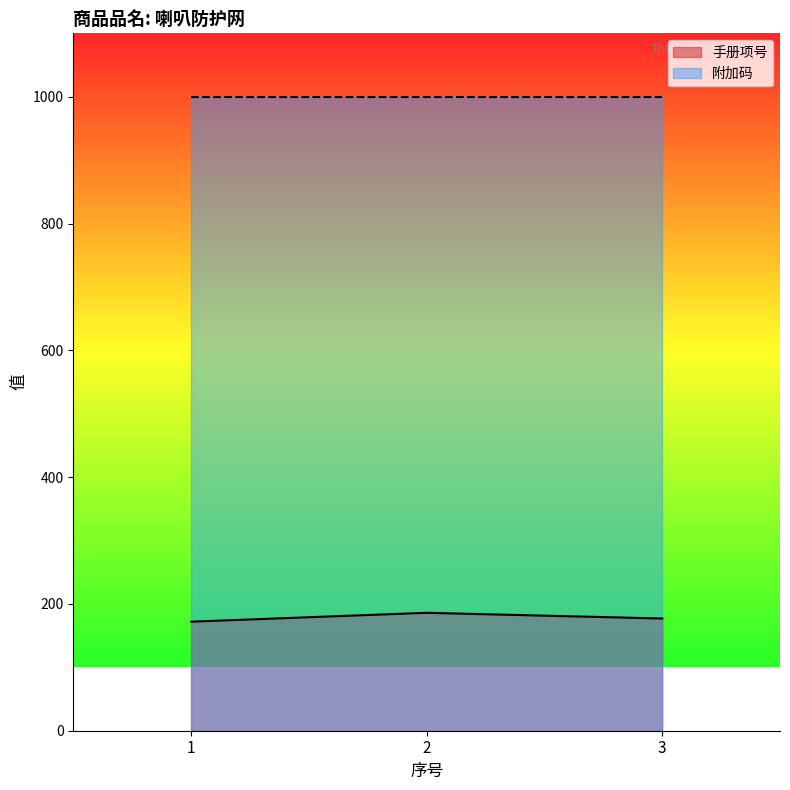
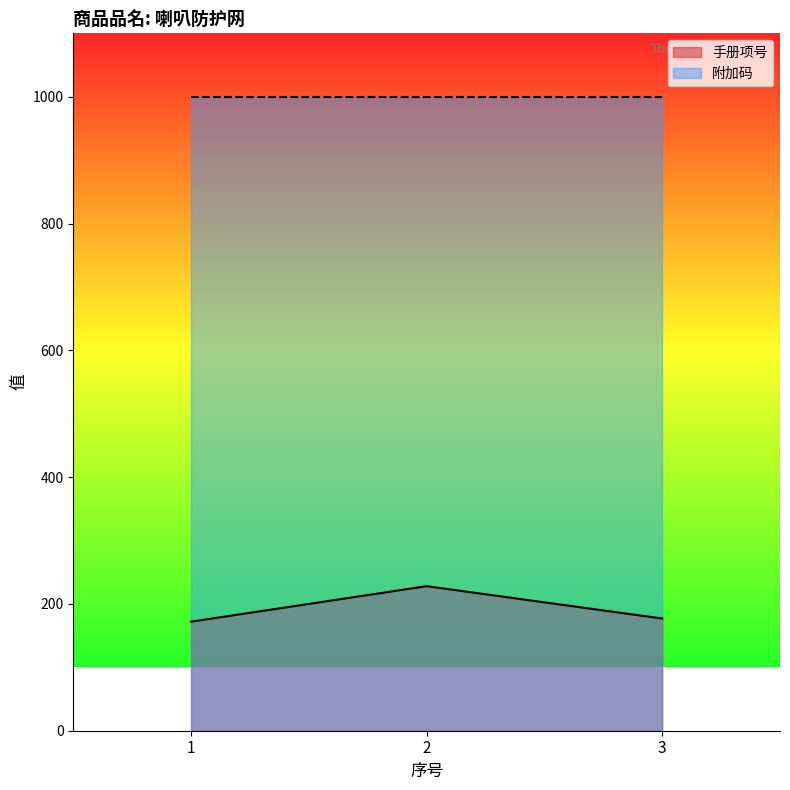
手册项号, 2: 190 -> 230
